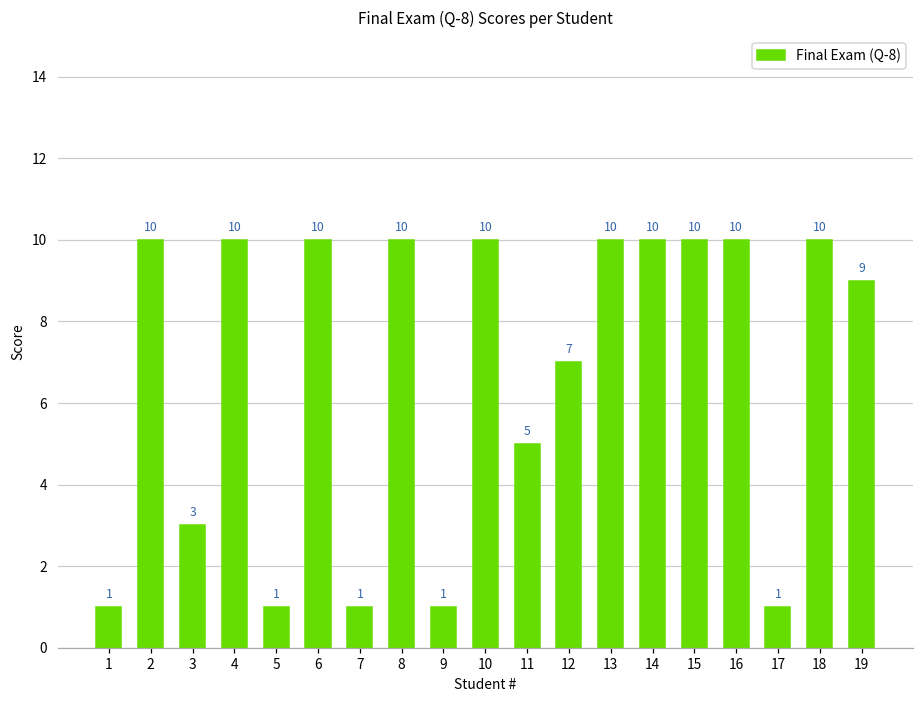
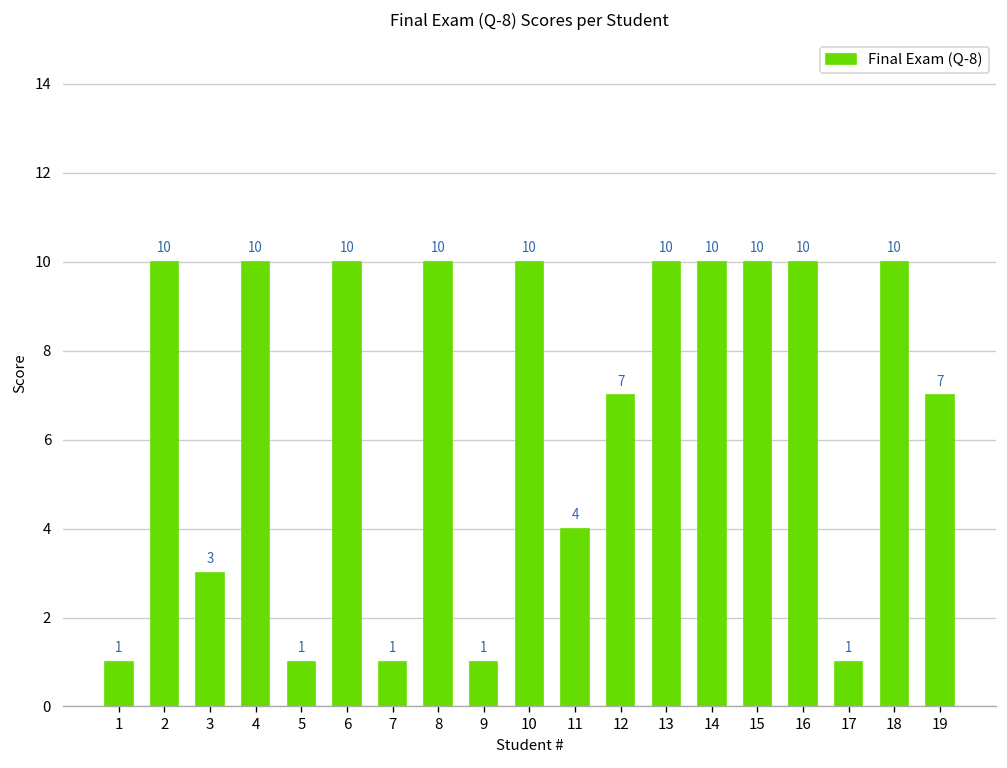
11: 5 -> 4
19: 9 -> 7
